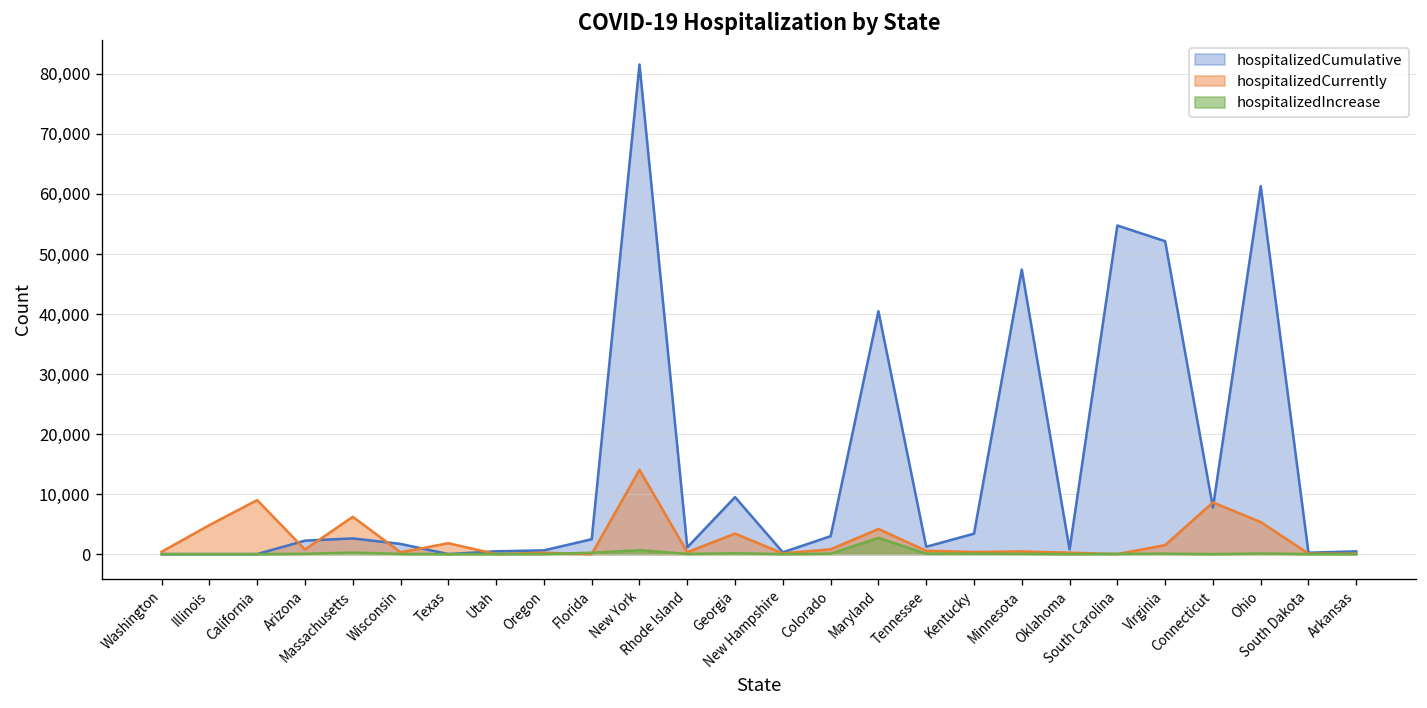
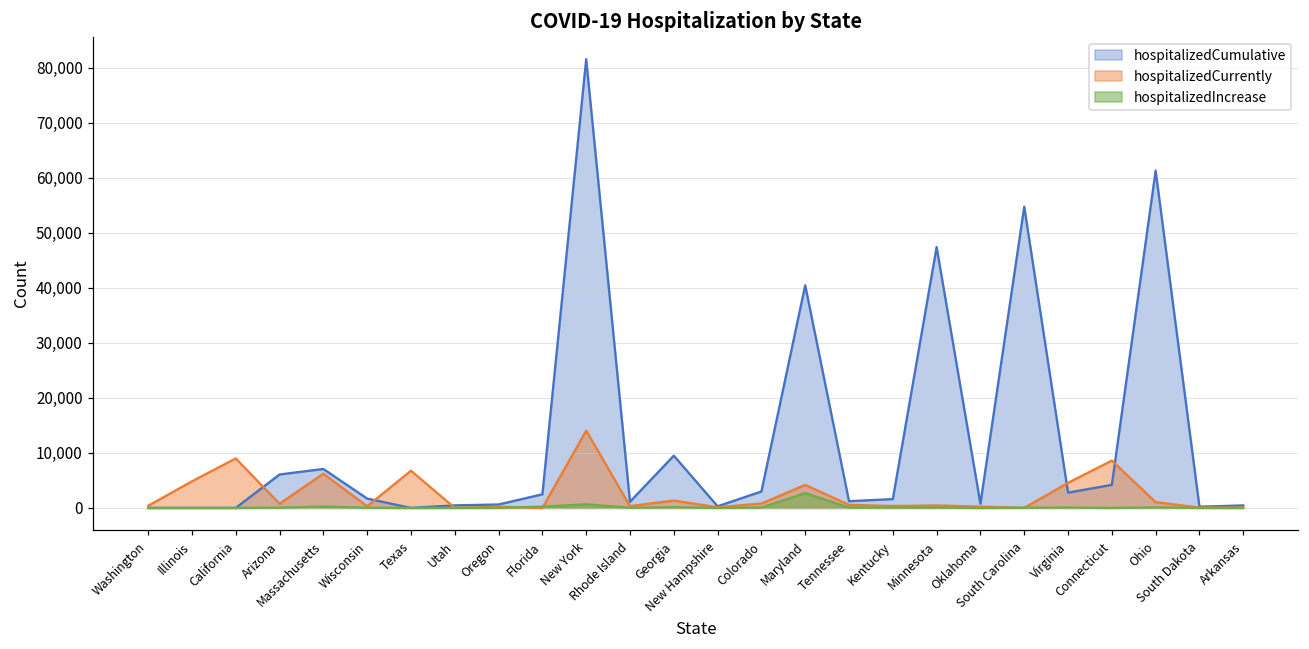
hospitalizedCumulative, Arizona: 2,000 -> 6,000
hospitalizedCumulative, Massachusetts: 3,000 -> 7,000
hospitalizedCurrently, Texas: 2,000 -> 7,000
hospitalizedCurrently, Georgia: 3,000 -> 1,000
hospitalizedCumulative, Kentucky: 3,000 -> 2,000
hospitalizedCumulative, Virginia: 52,000 -> 3,000
hospitalizedCurrently, Virginia: 1,000 -> 5,000
hospitalizedCumulative, Connecticut: 8,000 -> 4,000
hospitalizedCurrently, Ohio: 5,000 -> 1,000
